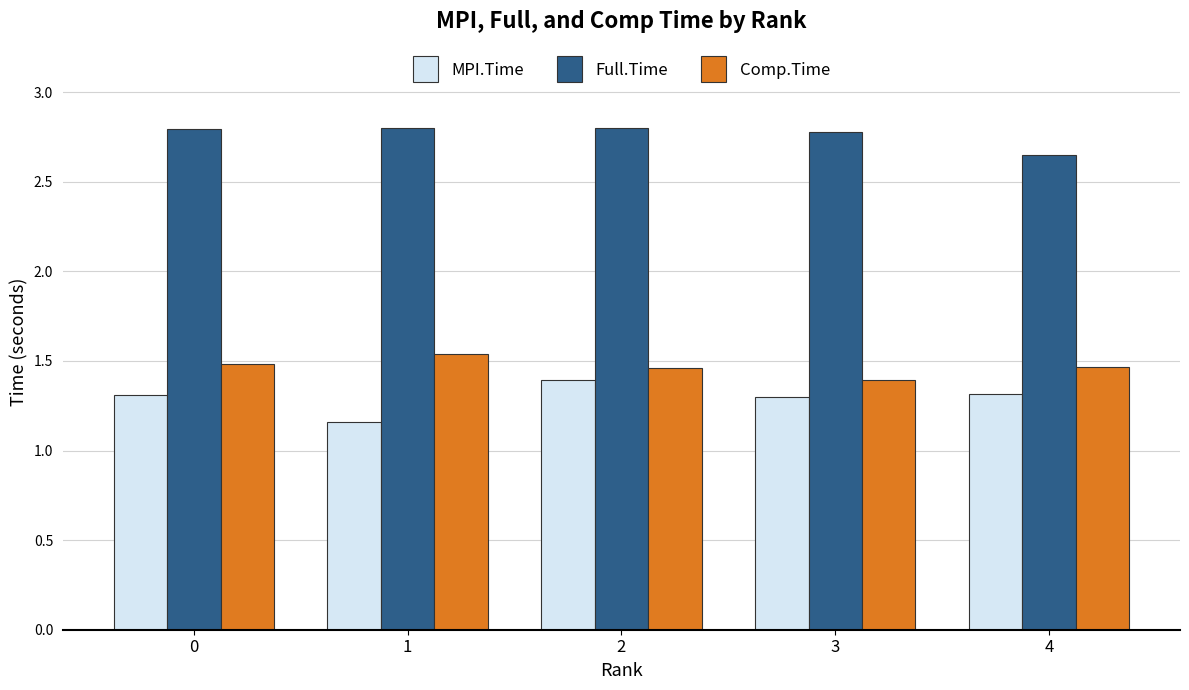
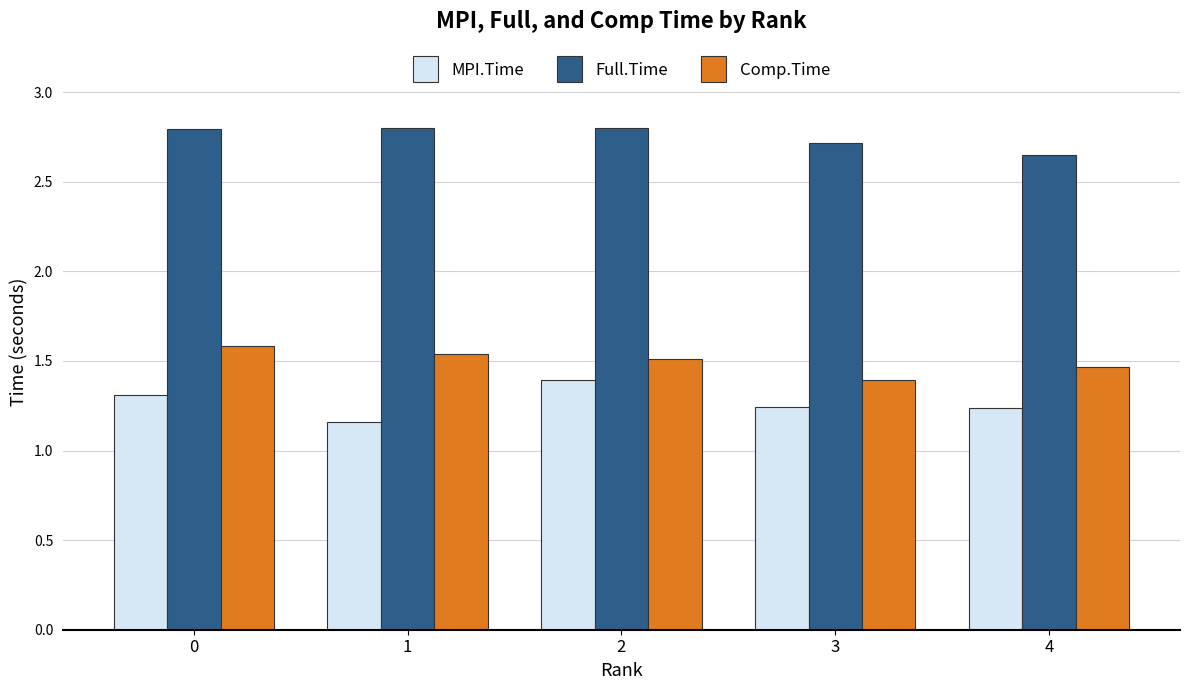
Comp.Time, 0: 1.48 -> 1.58
Comp.Time, 2: 1.46 -> 1.51
MPI.Time, 3: 1.30 -> 1.24
Full.Time, 3: 2.78 -> 2.72
MPI.Time, 4: 1.32 -> 1.24
